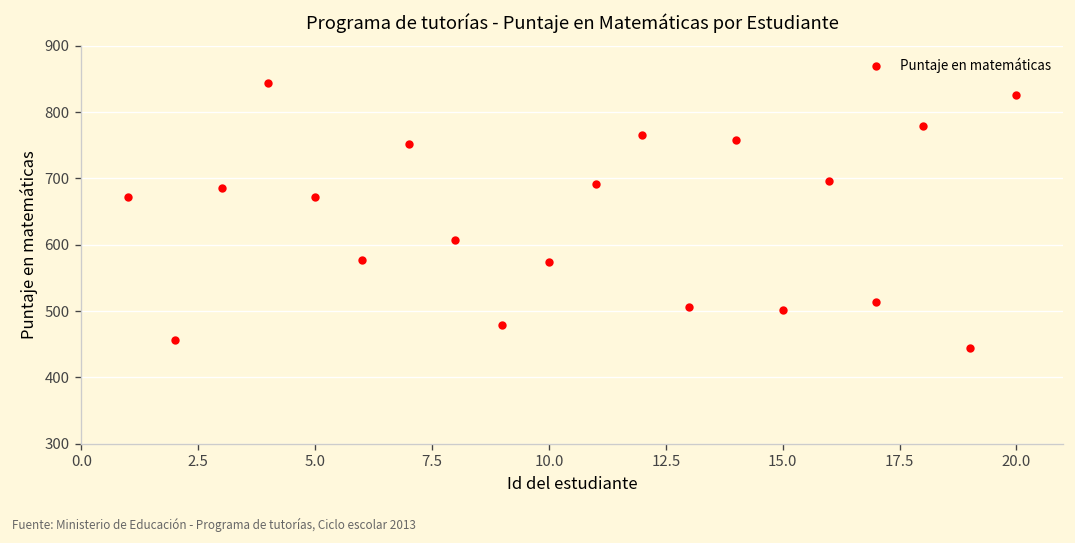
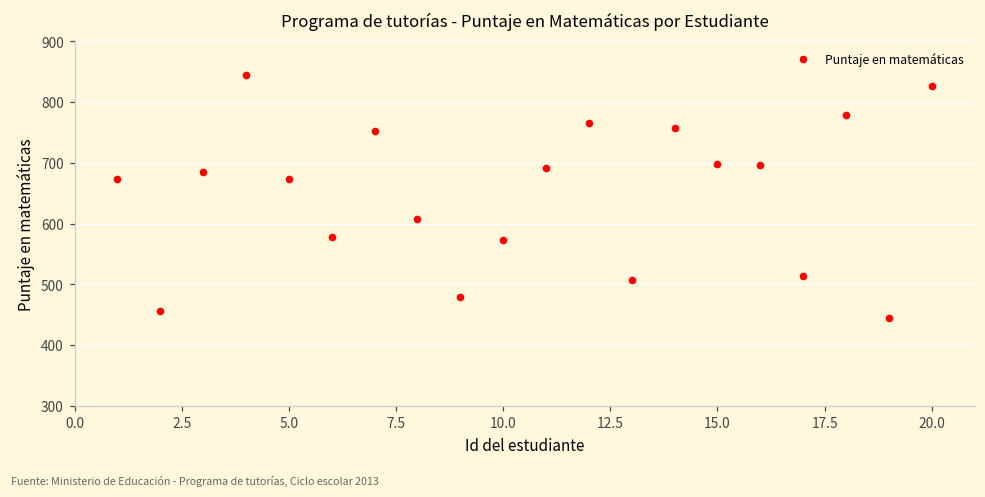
15.0: 500 -> 700
